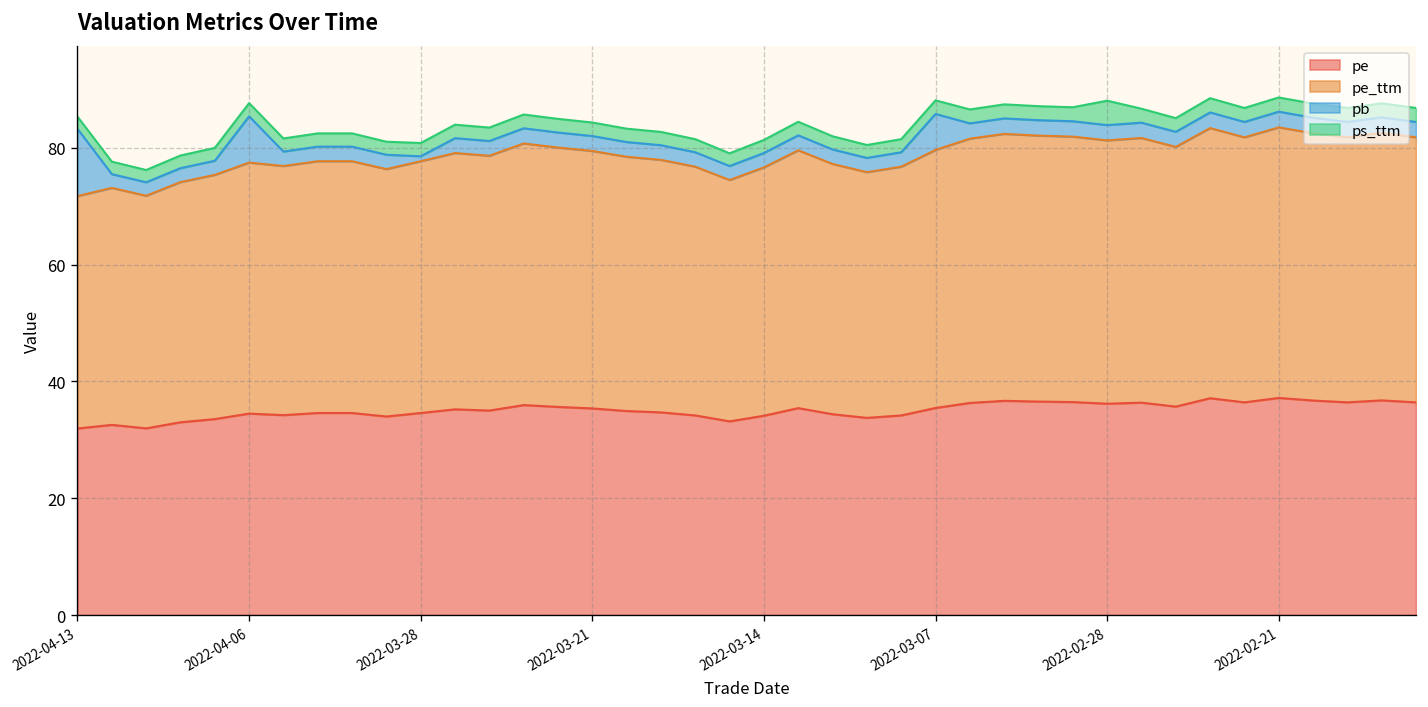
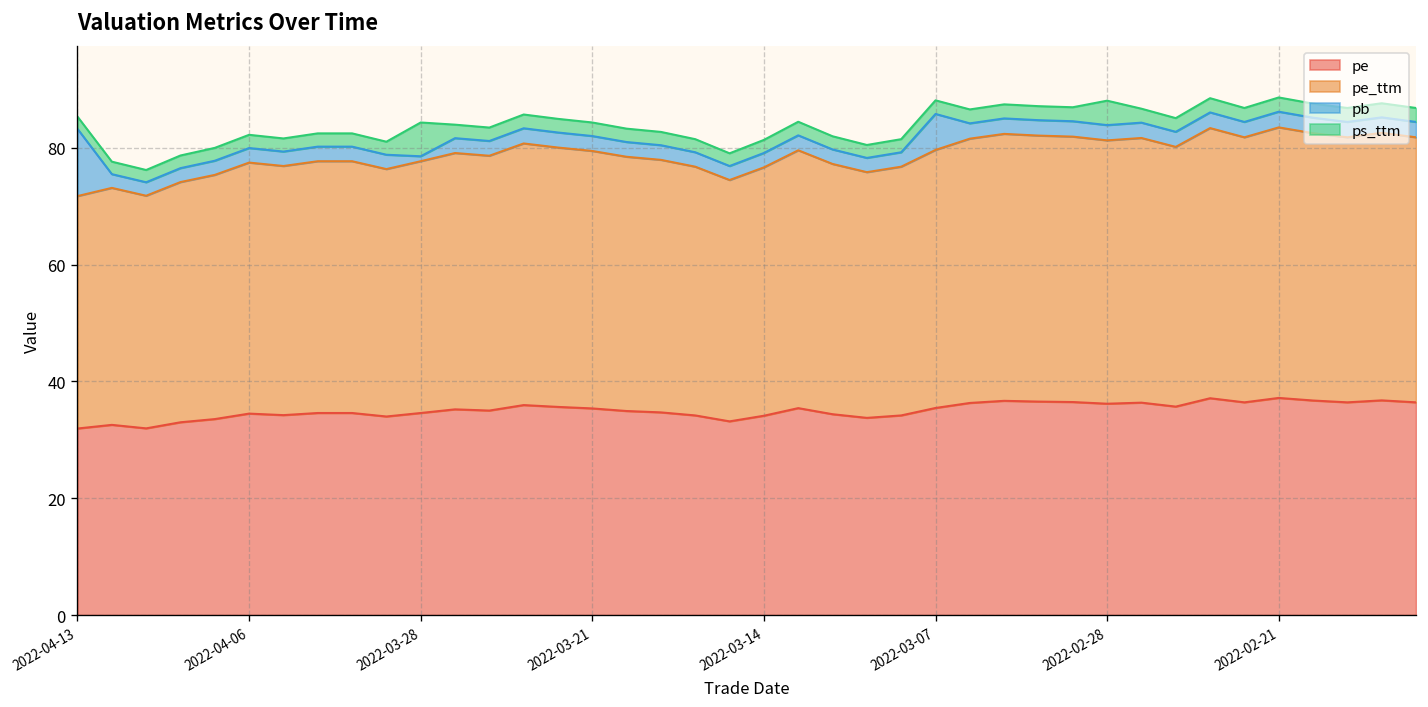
pb, 2022-04-06: 8 -> 2
ps_ttm, 2022-03-28: 2 -> 6
